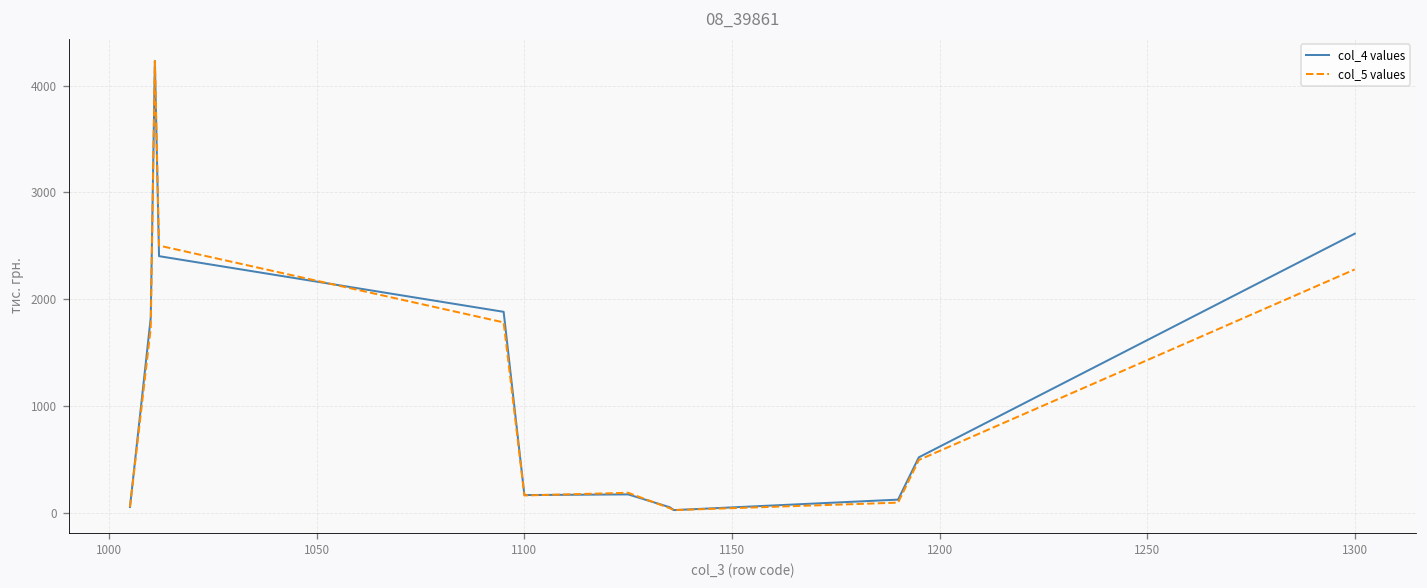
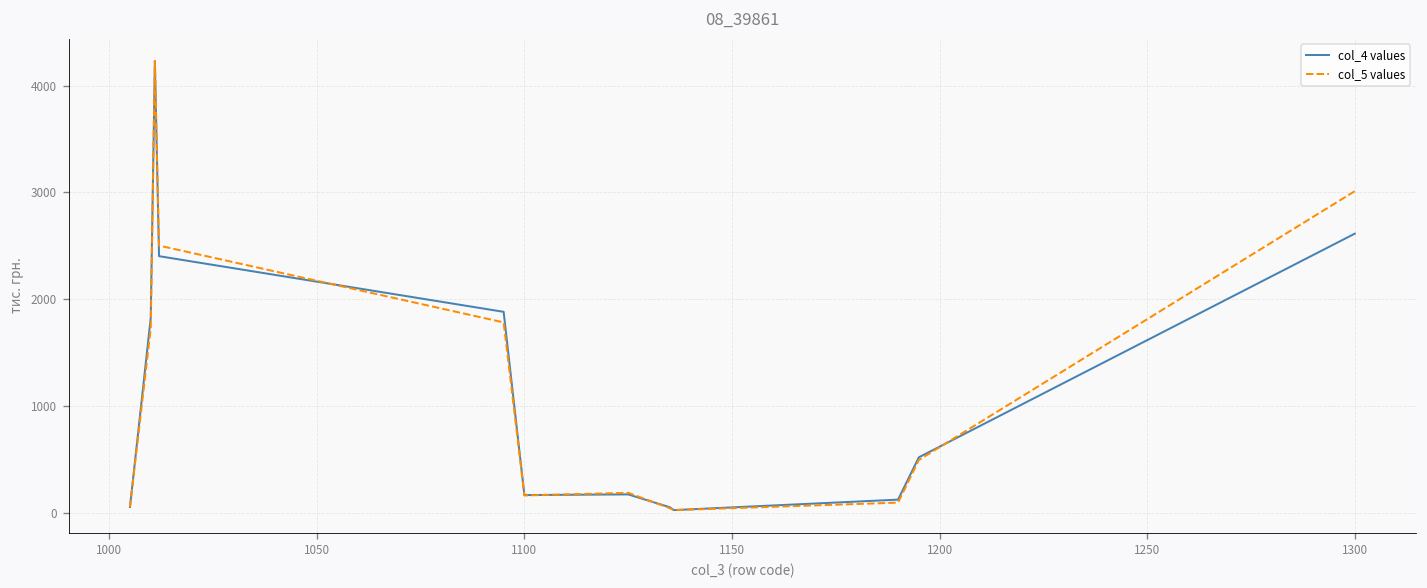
col_5 values, 1300: 2300 -> 3000
